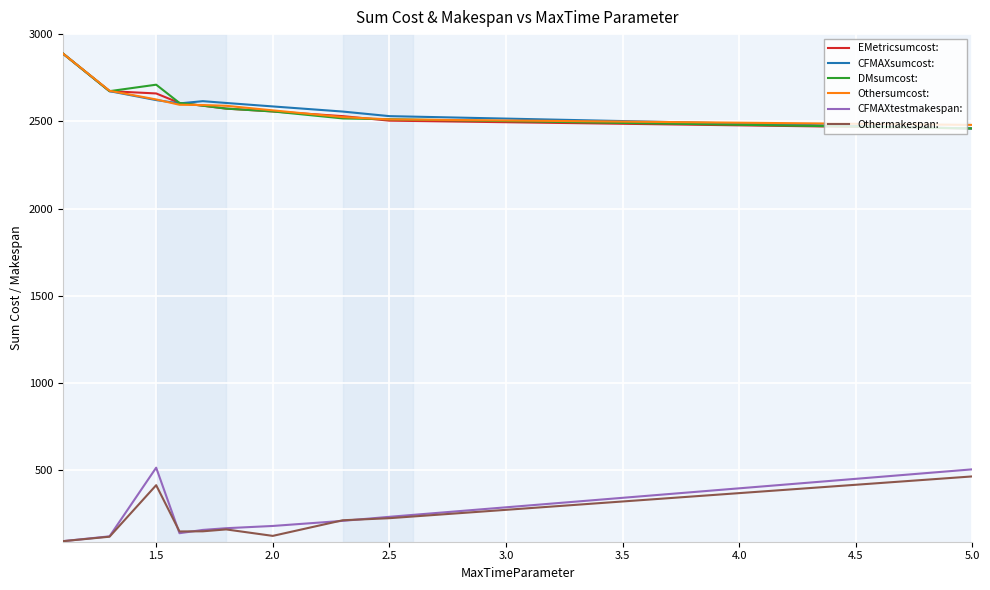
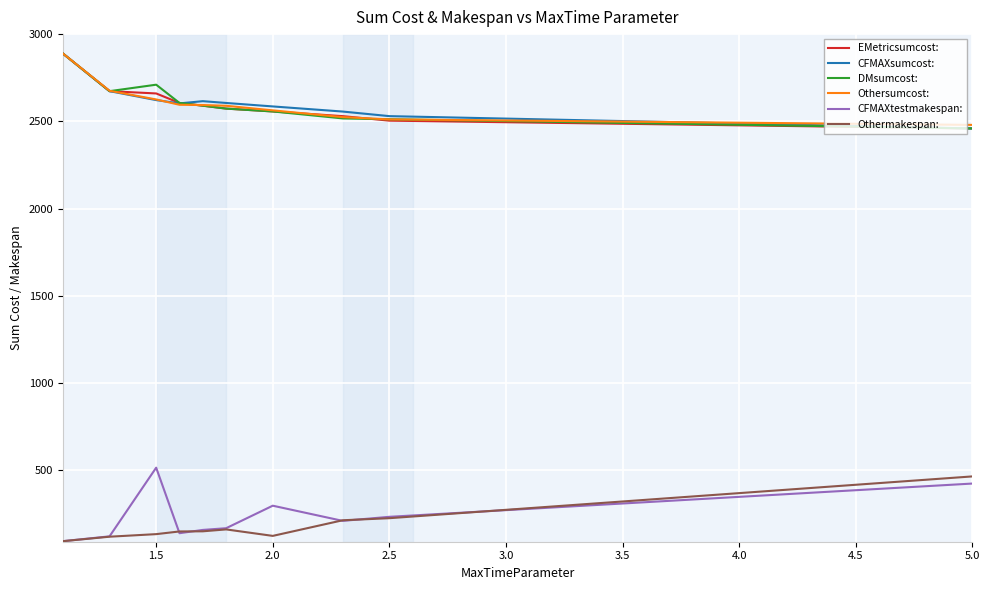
Othermakespan:, 1.5: 410 -> 130
CFMAXtestmakespan:, 2.0: 180 -> 300
CFMAXtestmakespan:, 5.0: 500 -> 420
